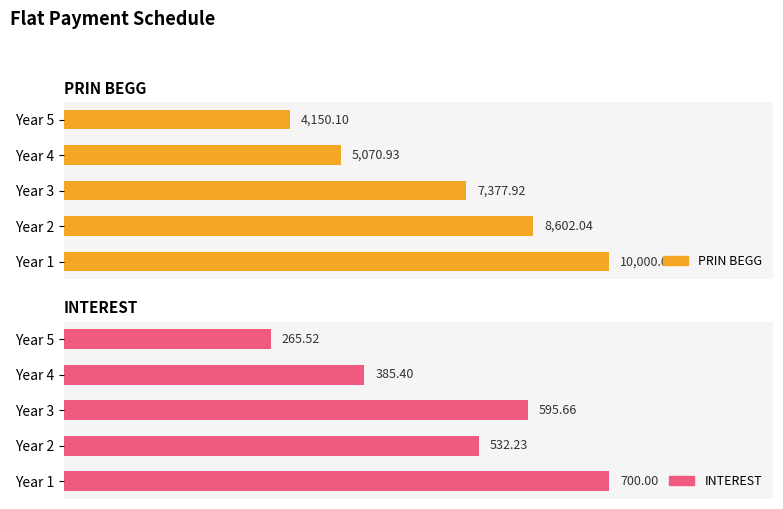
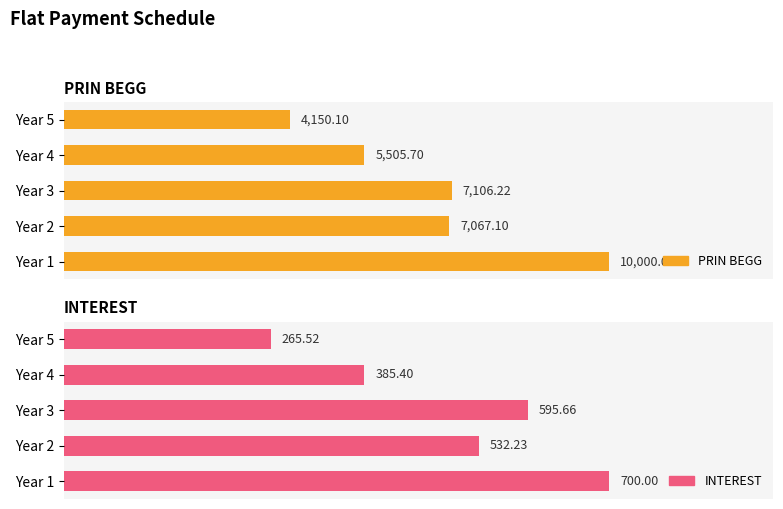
PRIN BEGG, Year 4: 5,070.93 -> 5,505.70
PRIN BEGG, Year 3: 7,377.92 -> 7,106.22
PRIN BEGG, Year 2: 8,602.04 -> 7,067.10
